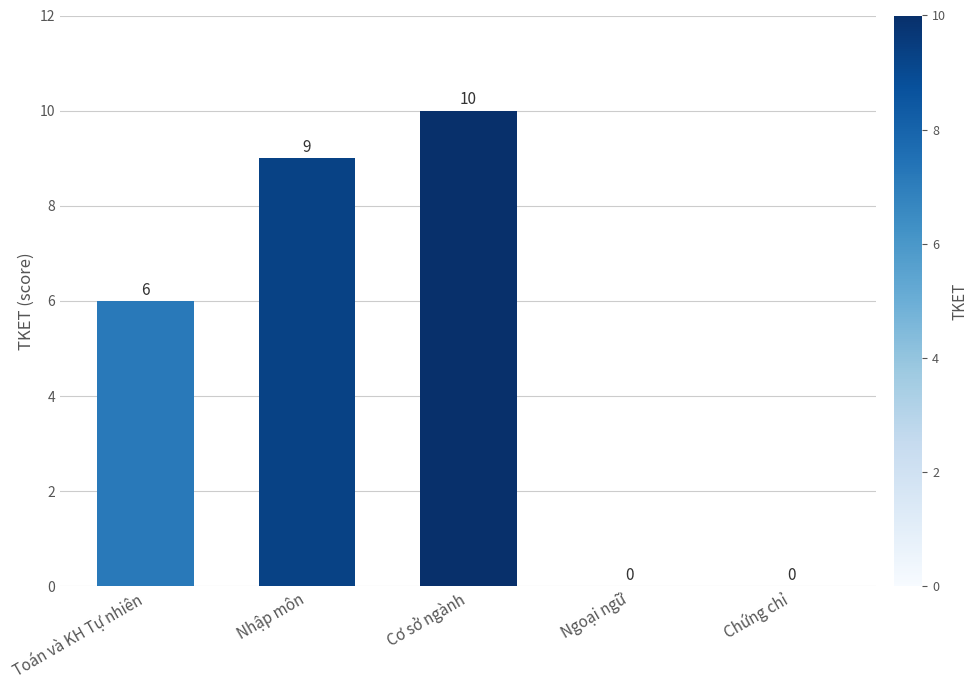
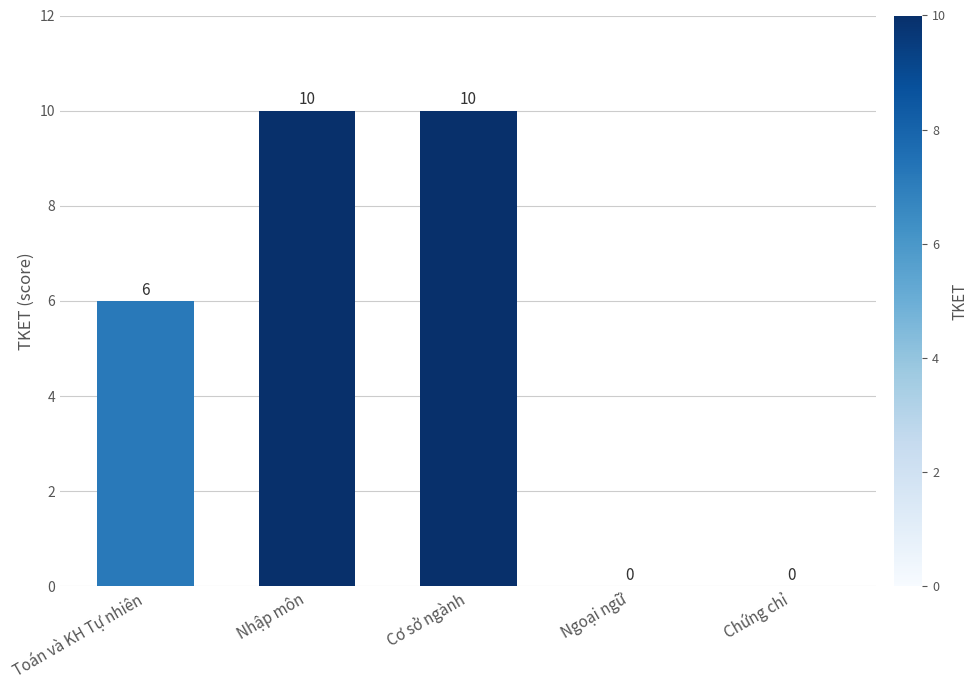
Nhập môn: 9 -> 10
